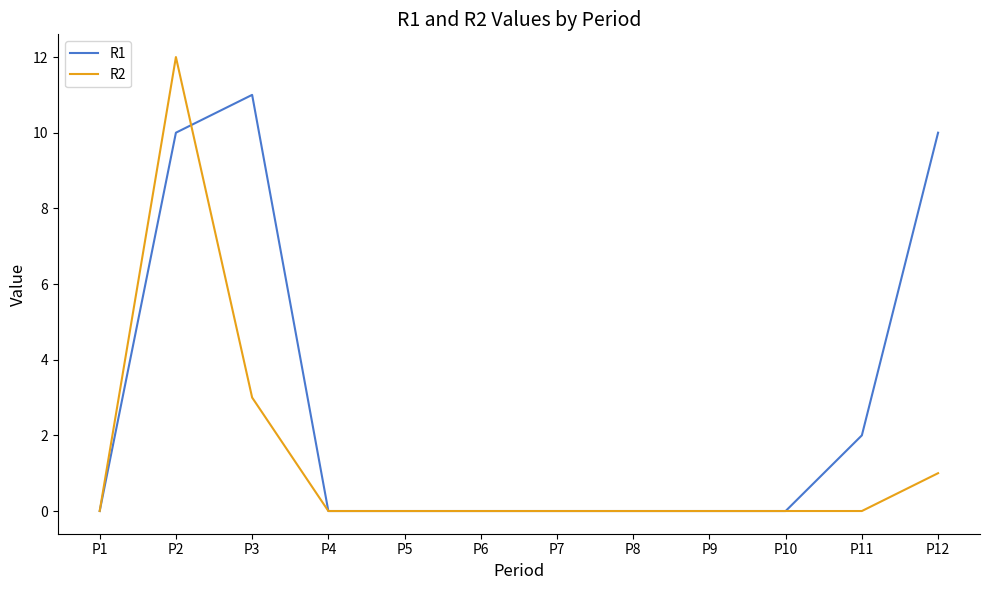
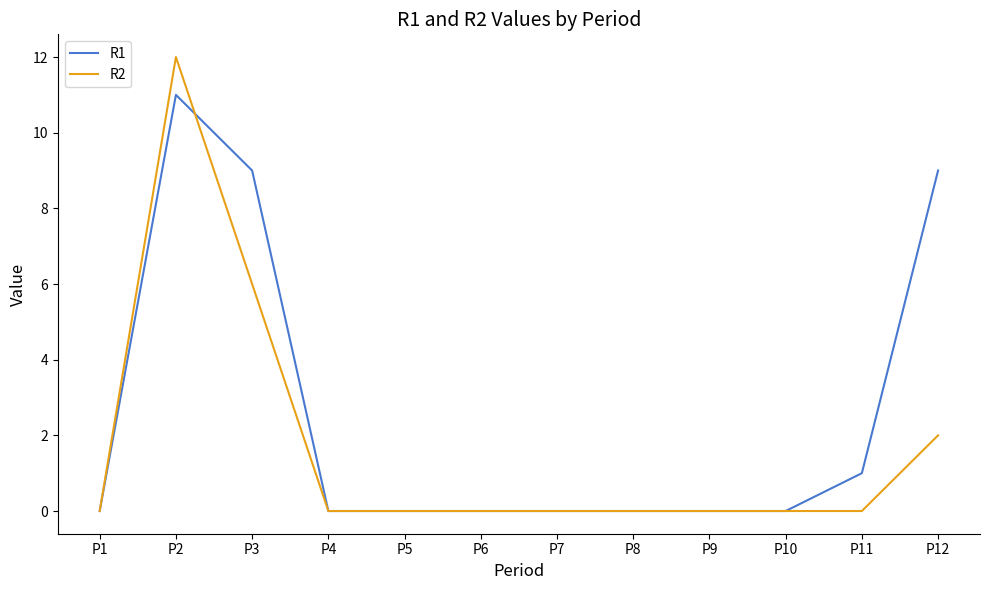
R1, P2: 10 -> 11
R1, P3: 11 -> 9
R2, P3: 3 -> 6
R1, P11: 2 -> 1
R1, P12: 10 -> 9
R2, P12: 1 -> 2
